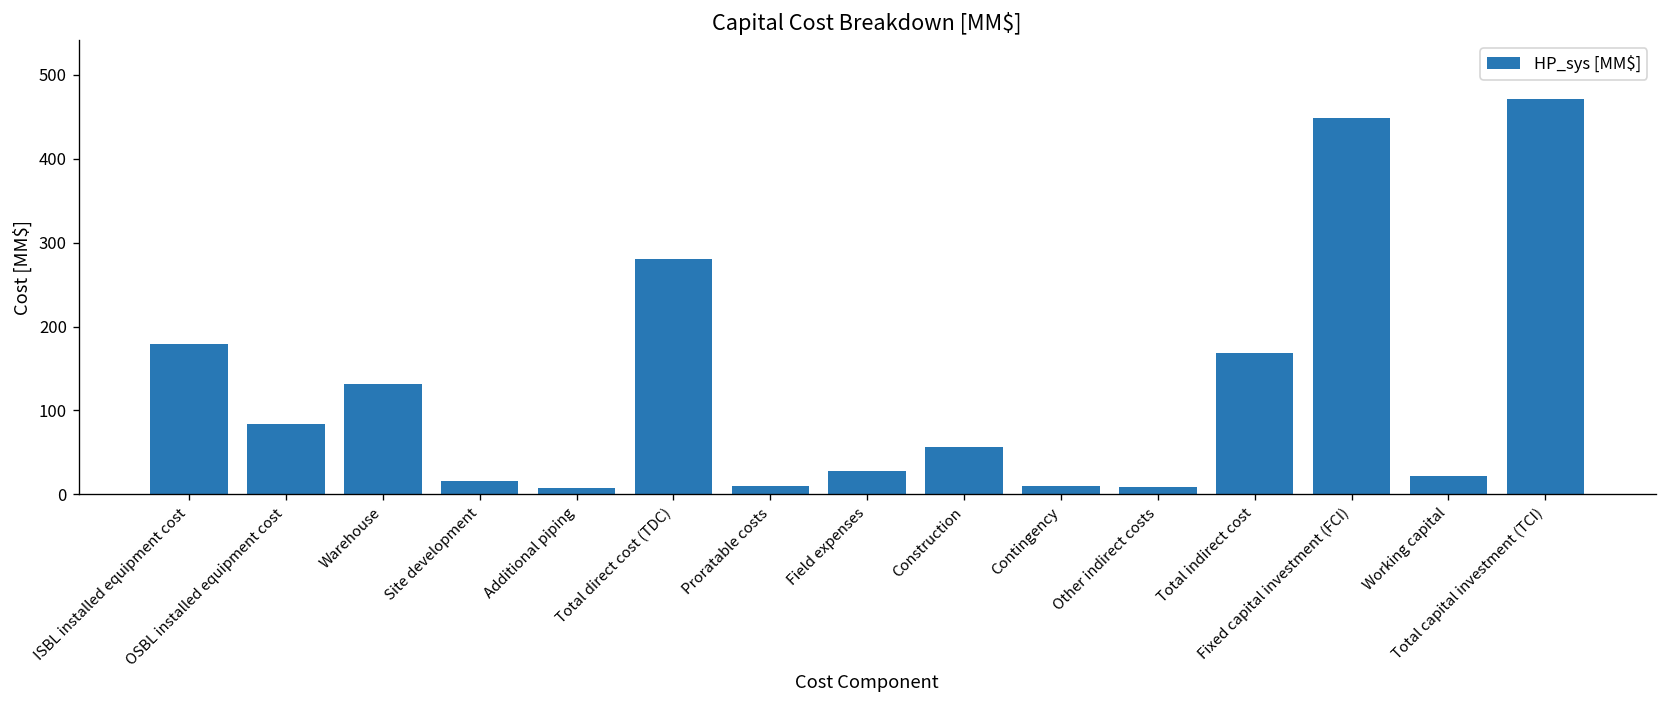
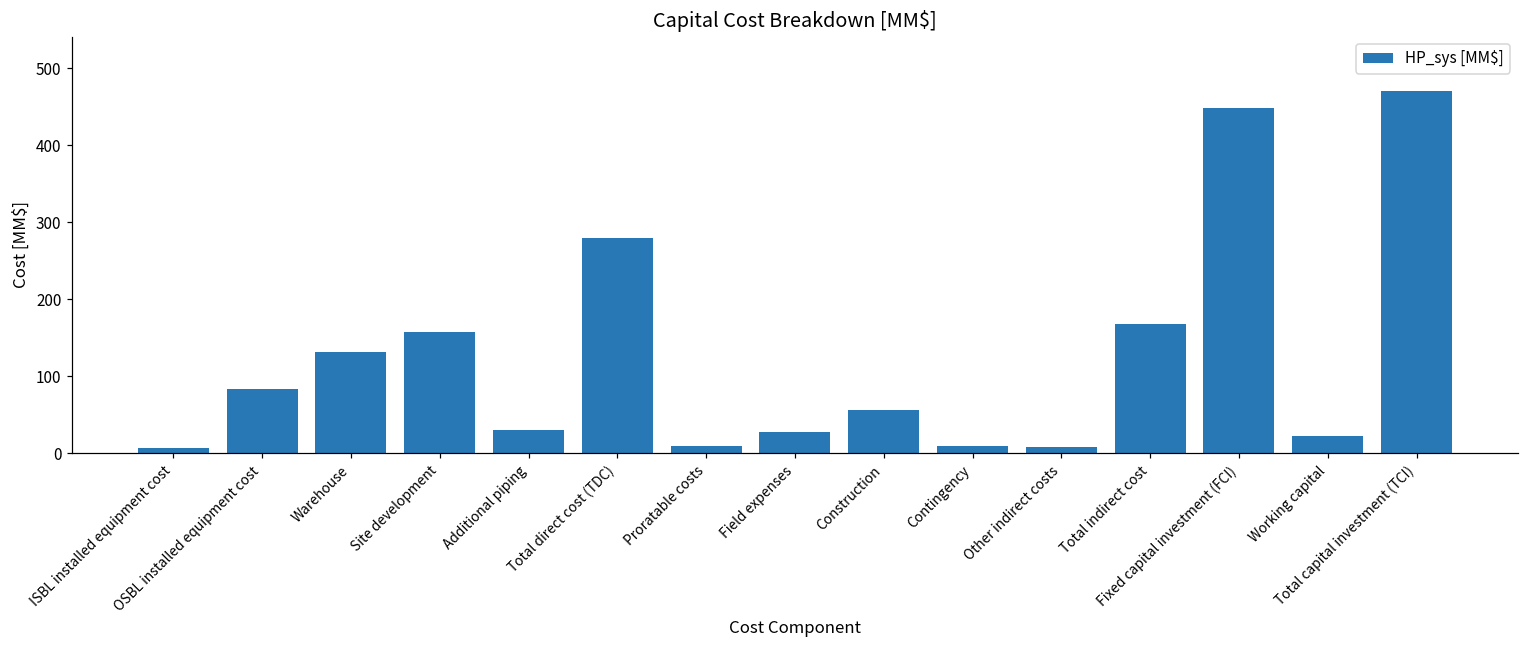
ISBL installed equipment cost: 180 -> 10
Site development: 20 -> 160
Additional piping: 10 -> 30
